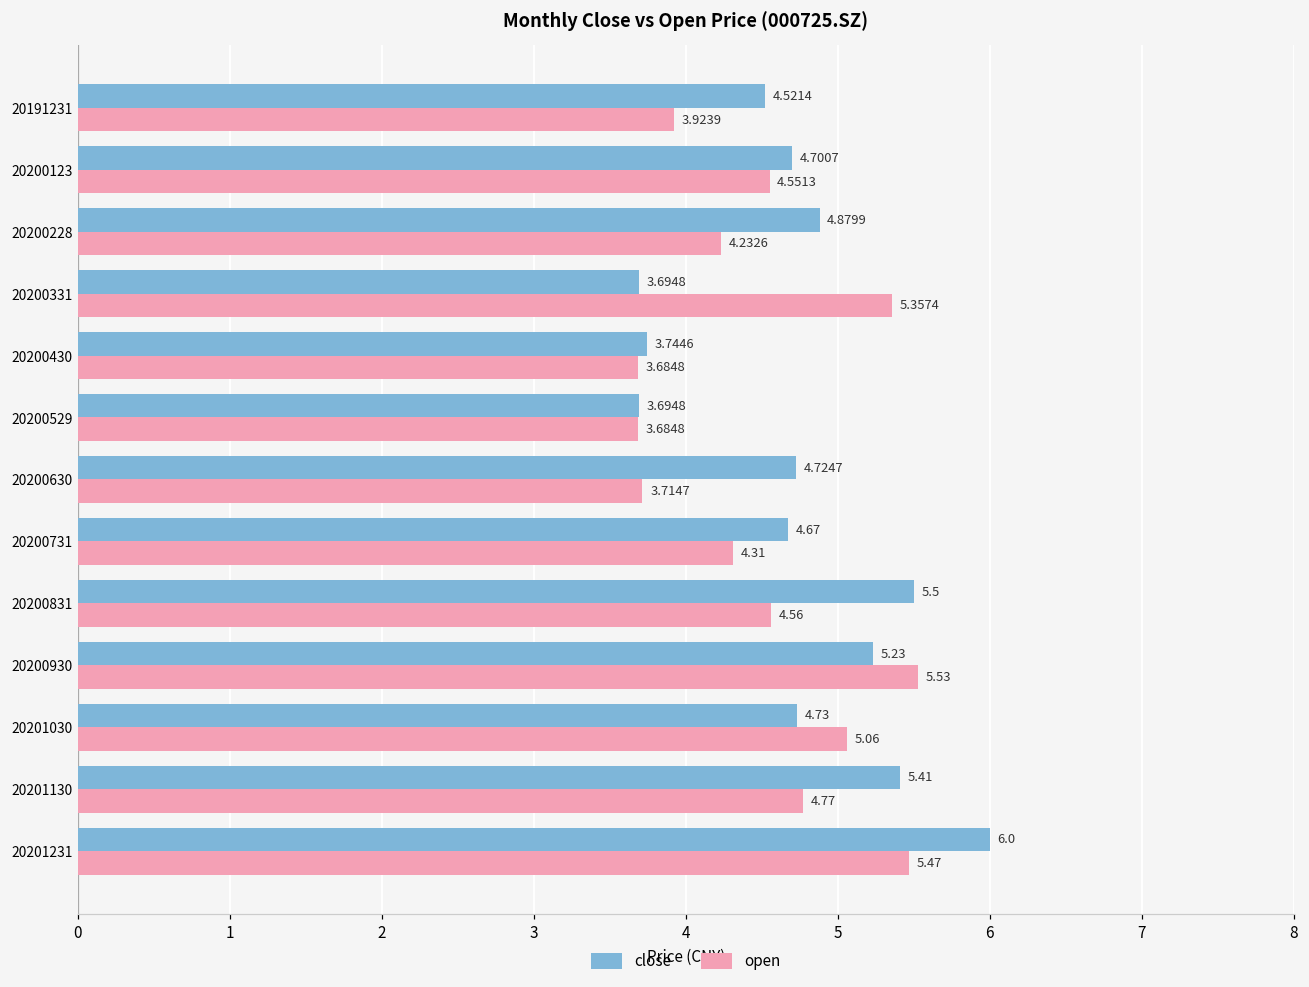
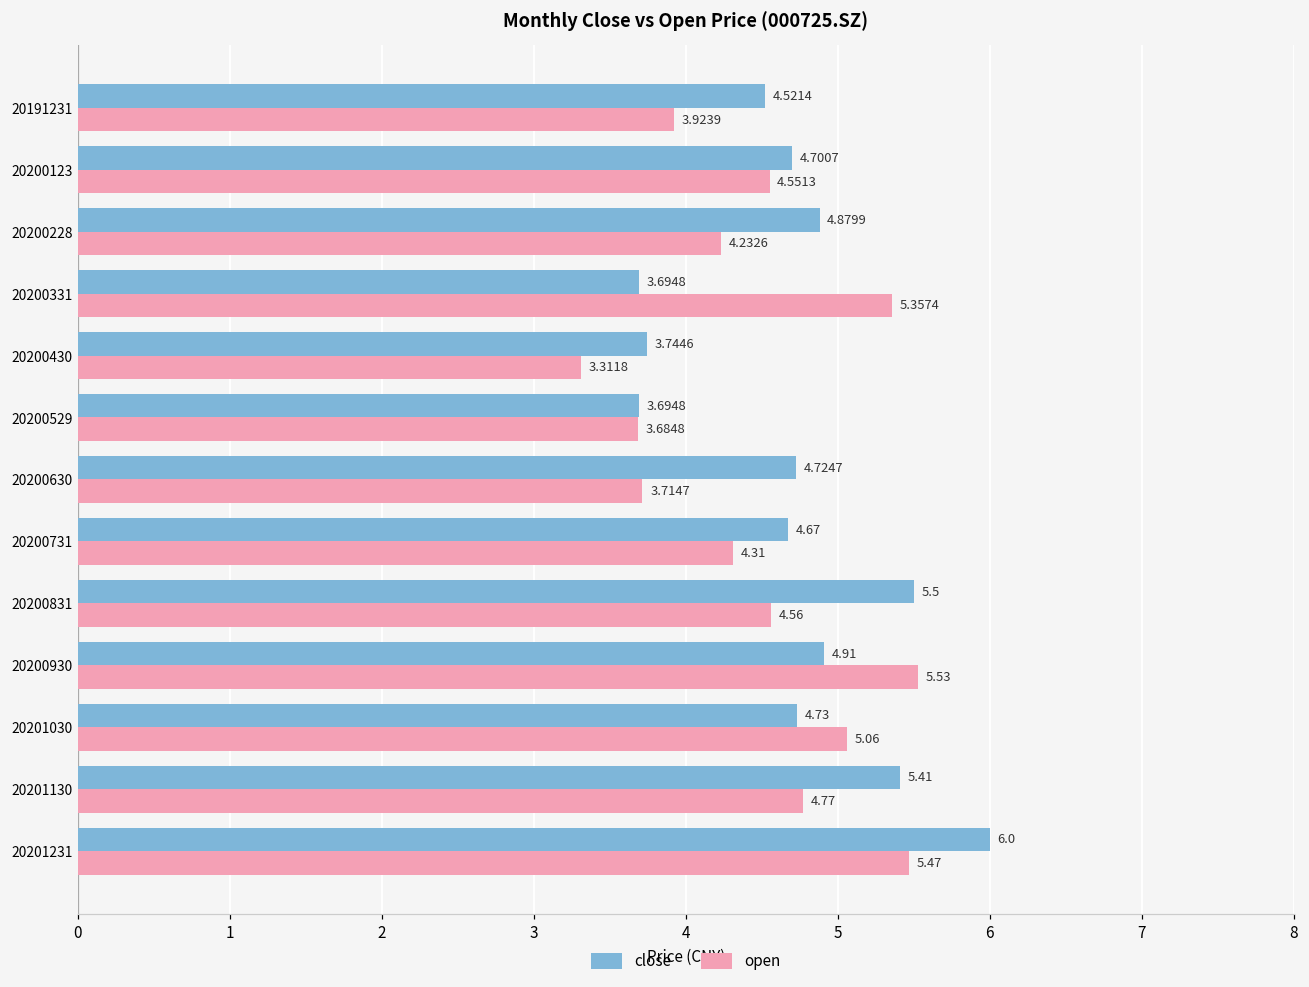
open, 20200430: 3.6848 -> 3.3118
close, 20200930: 5.23 -> 4.91
